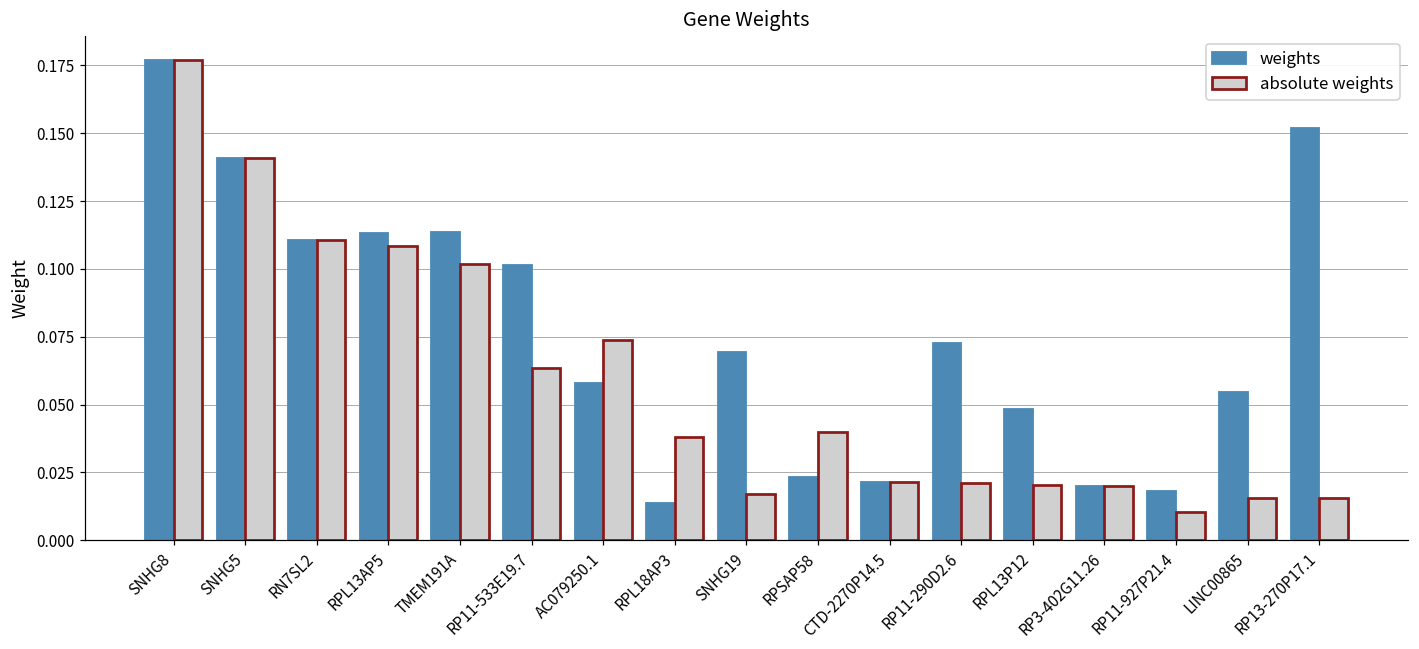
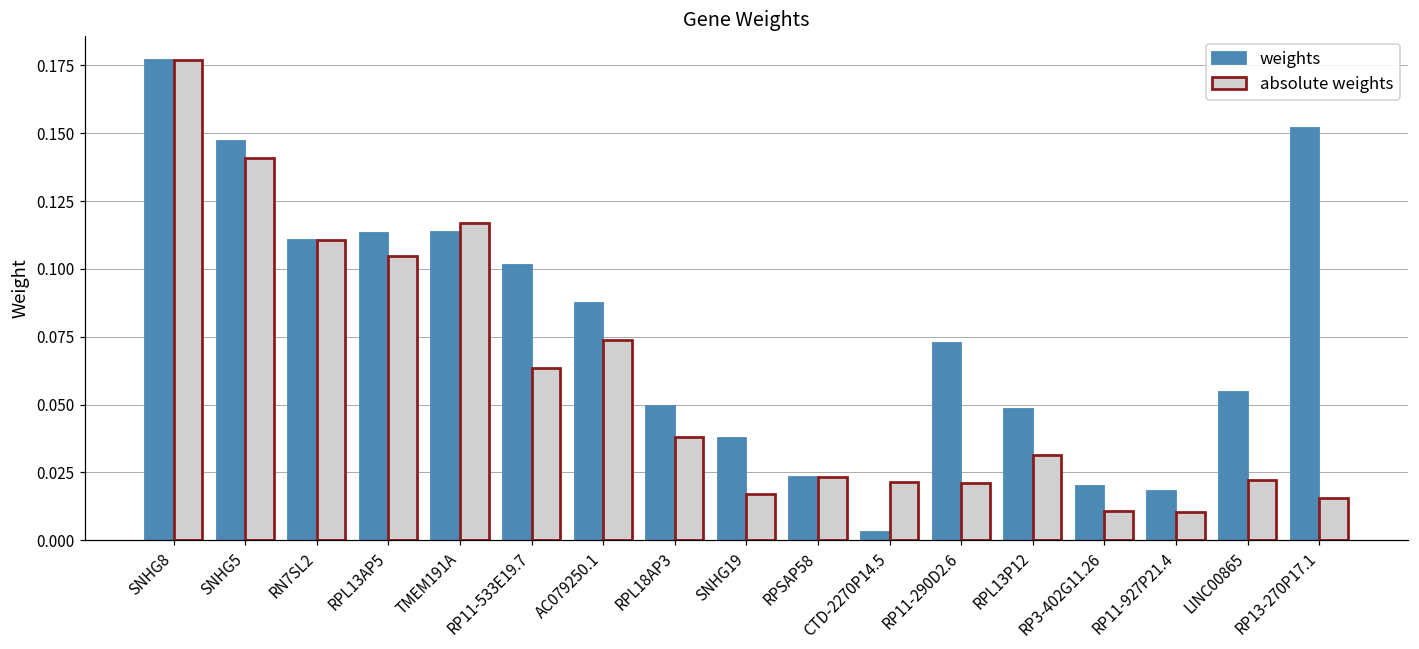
weights, SNHG5: 0.141 -> 0.147
absolute weights, RPL13AP5: 0.108 -> 0.105
absolute weights, TMEM191A: 0.102 -> 0.117
weights, AC079250.1: 0.058 -> 0.088
weights, RPL18AP3: 0.014 -> 0.049
weights, SNHG19: 0.069 -> 0.038
absolute weights, RPSAP58: 0.040 -> 0.023
weights, CTD-2270P14.5: 0.022 -> 0.003
absolute weights, RPL13P12: 0.020 -> 0.031
absolute weights, RP3-402G11.26: 0.020 -> 0.011
absolute weights, LINC00865: 0.016 -> 0.022
